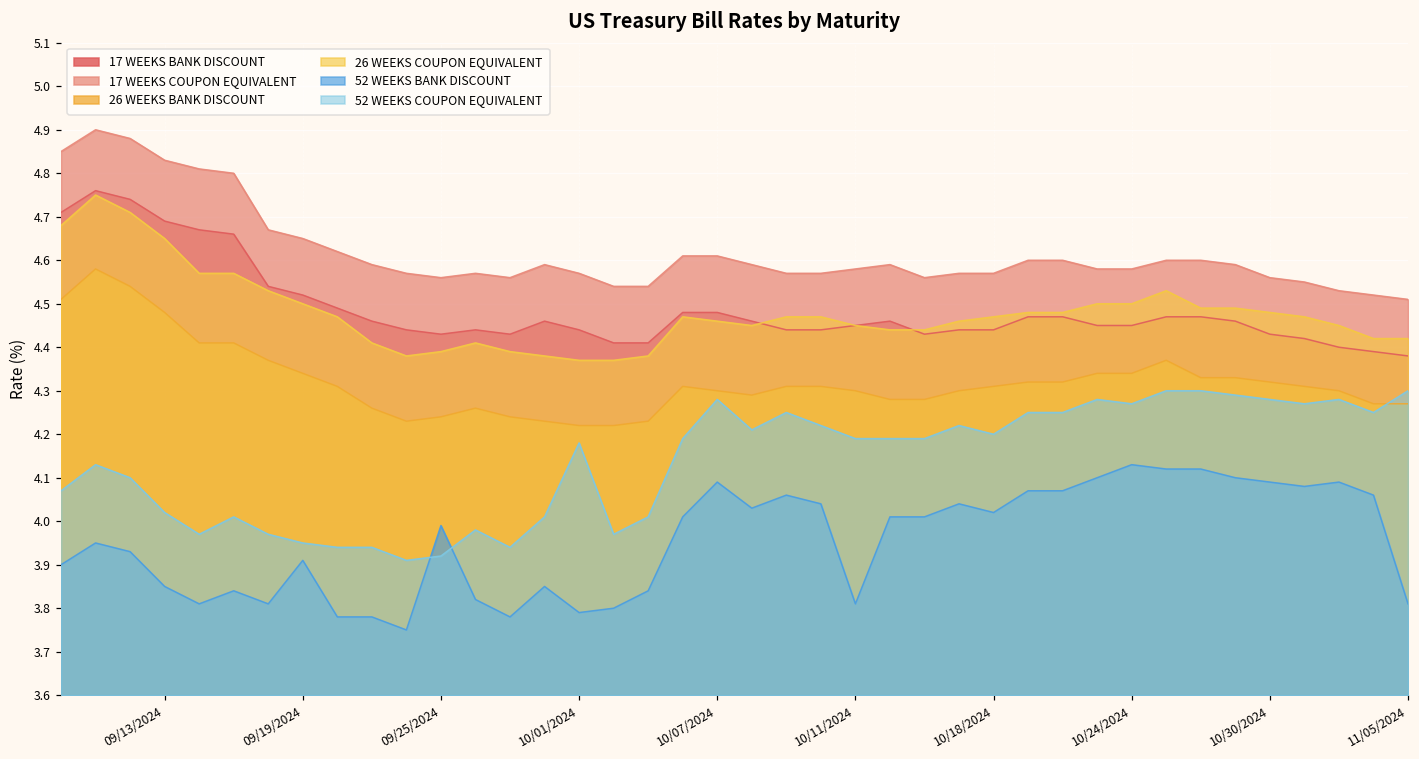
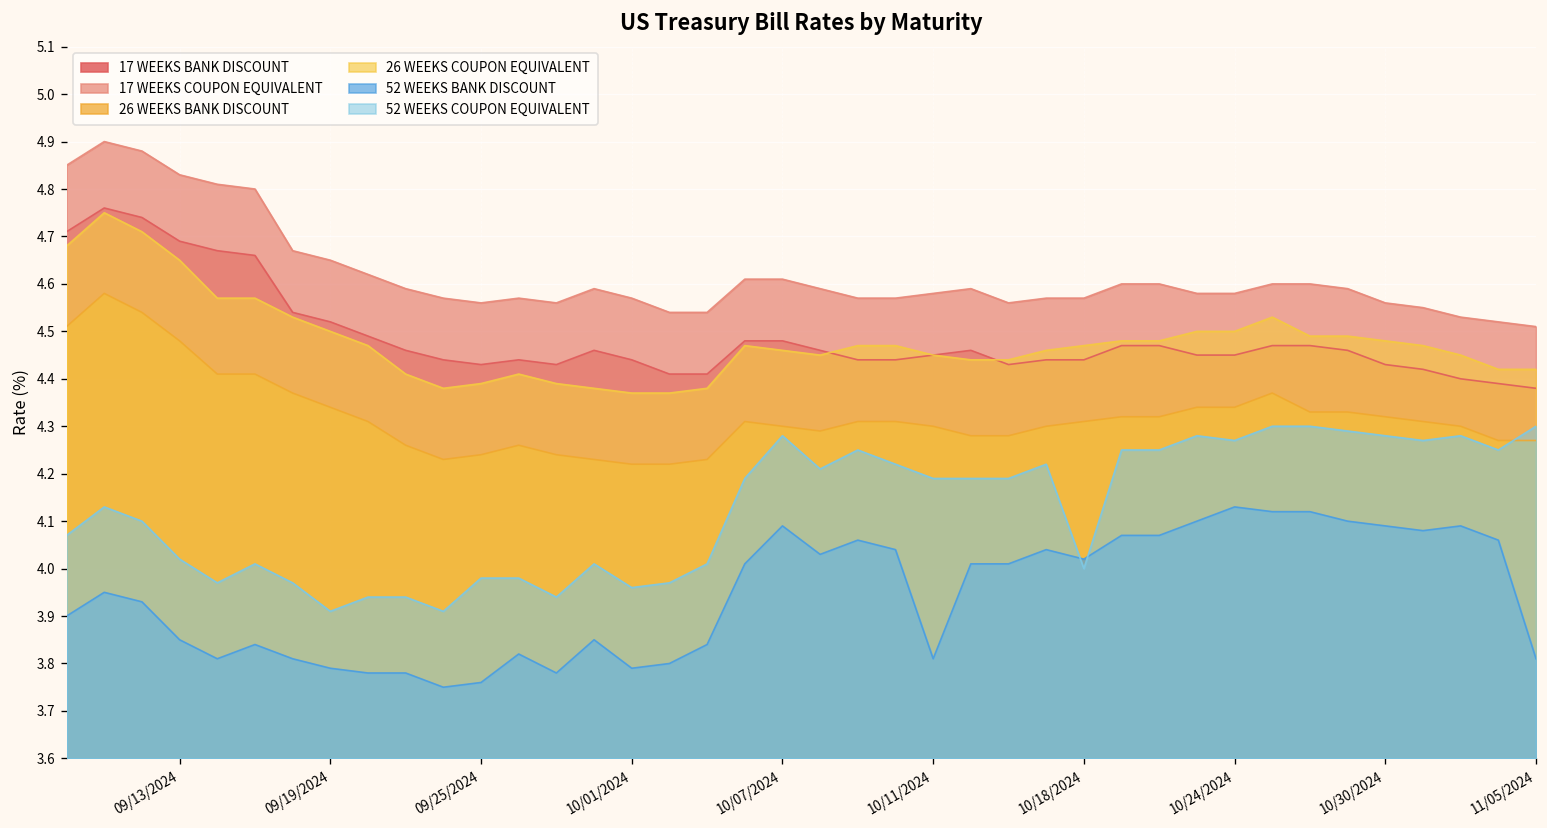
52 WEEKS BANK DISCOUNT, 09/19/2024: 3.91 -> 3.79
52 WEEKS COUPON EQUIVALENT, 09/19/2024: 3.95 -> 3.91
52 WEEKS BANK DISCOUNT, 09/25/2024: 3.99 -> 3.76
52 WEEKS COUPON EQUIVALENT, 09/25/2024: 3.92 -> 3.98
52 WEEKS COUPON EQUIVALENT, 10/01/2024: 4.18 -> 3.96
52 WEEKS COUPON EQUIVALENT, 10/18/2024: 4.2 -> 4.0
